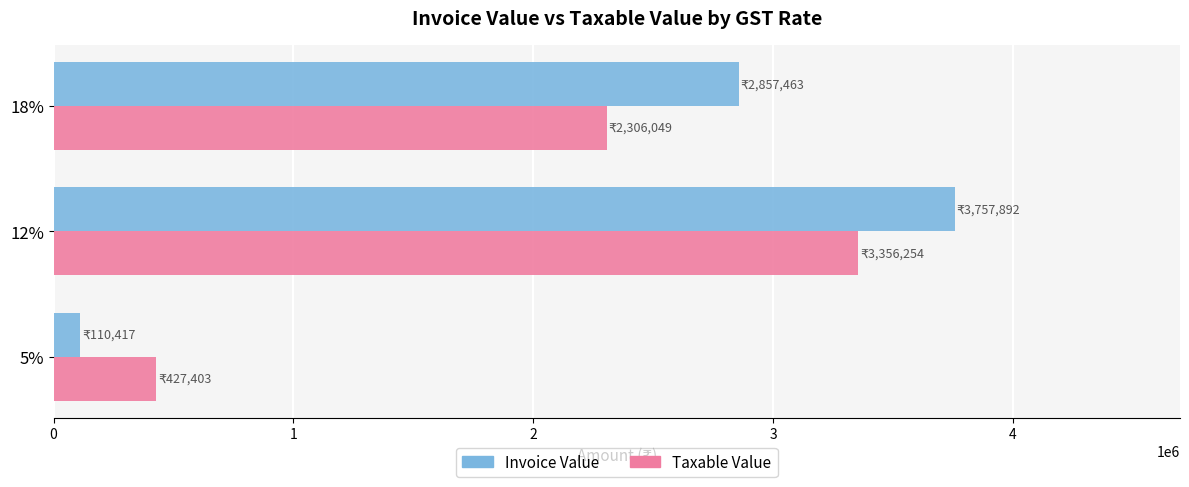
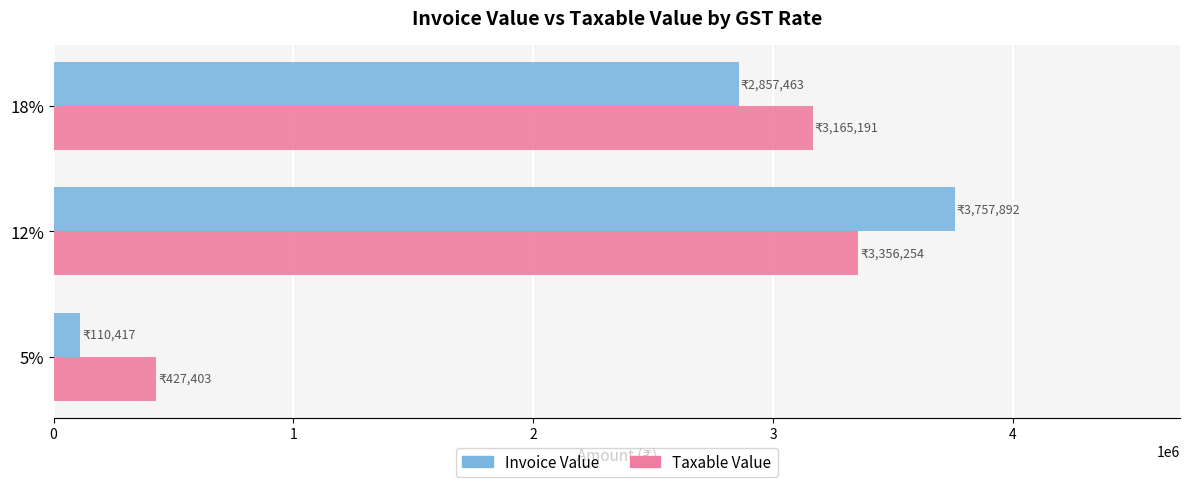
Taxable Value, 18%: 2,306,049 -> 3,165,191
